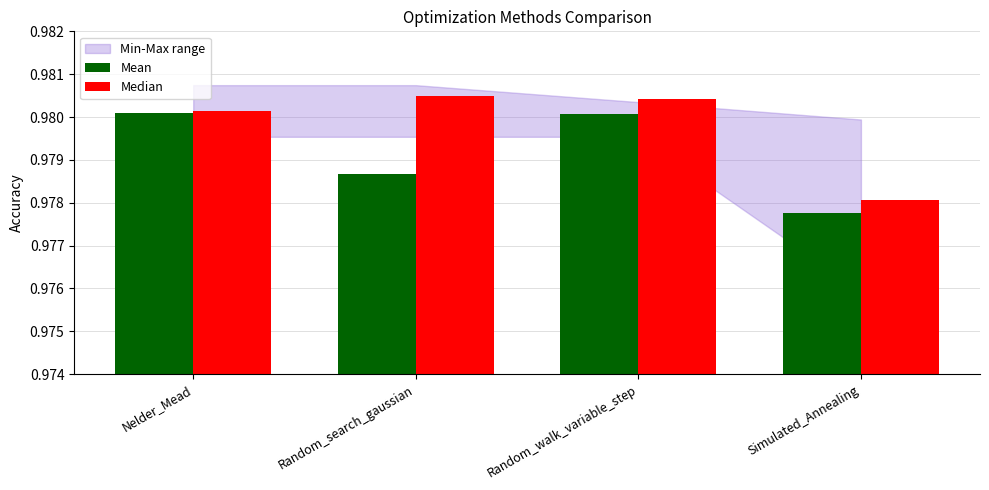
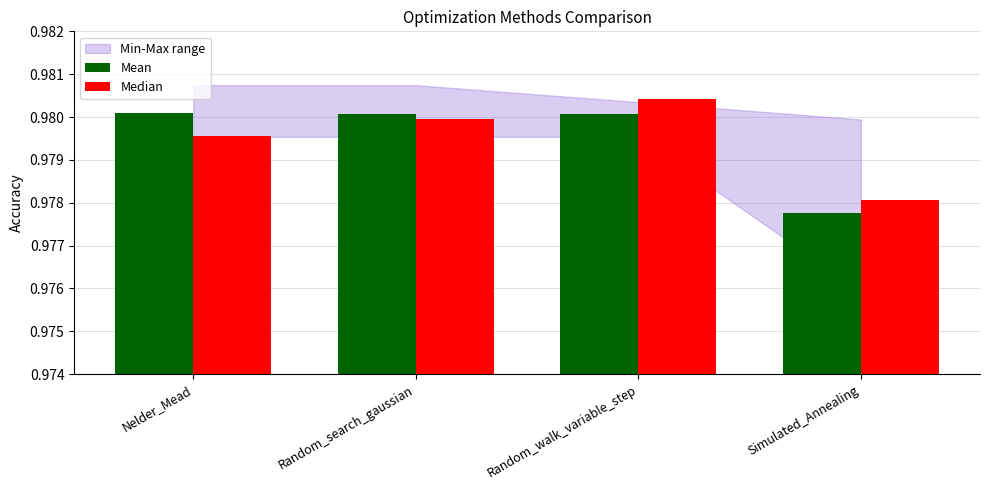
Median, Nelder_Mead: 0.9801 -> 0.9796
Mean, Random_search_gaussian: 0.9787 -> 0.9801
Median, Random_search_gaussian: 0.9805 -> 0.9799
